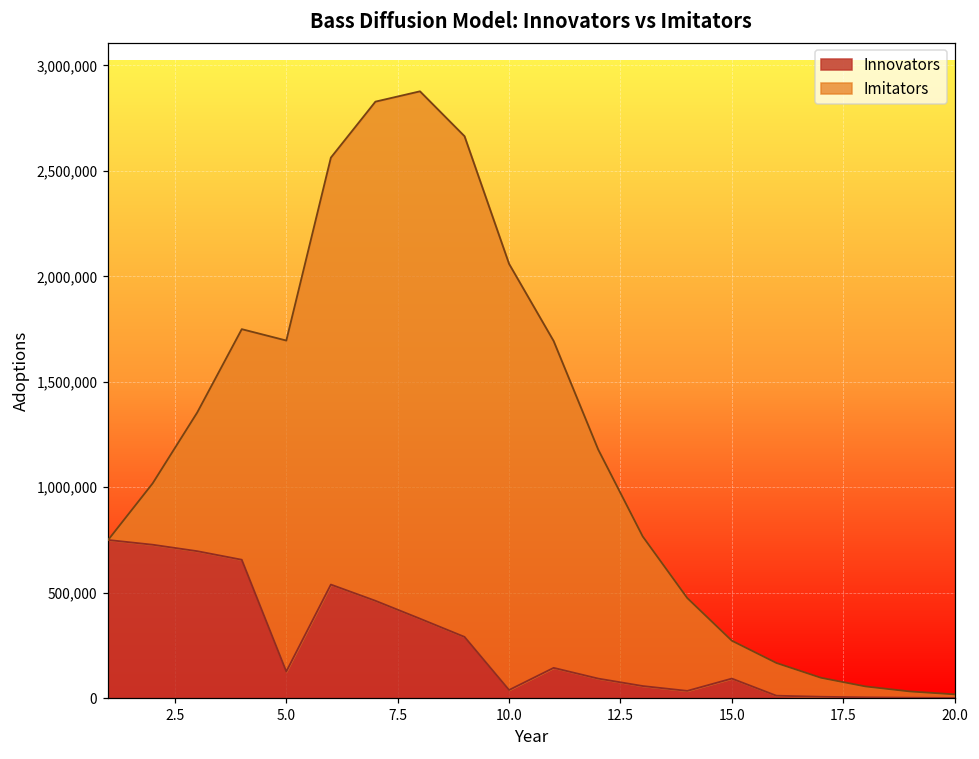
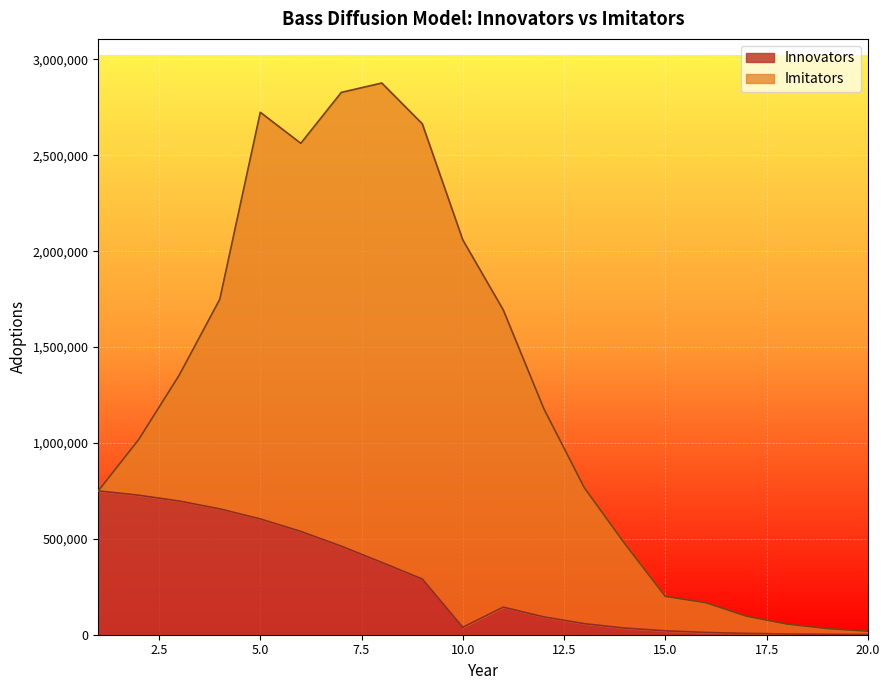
Innovators, 5.0: 130,000 -> 600,000
Imitators, 5.0: 1,570,000 -> 2,120,000
Innovators, 15.0: 90,000 -> 20,000
